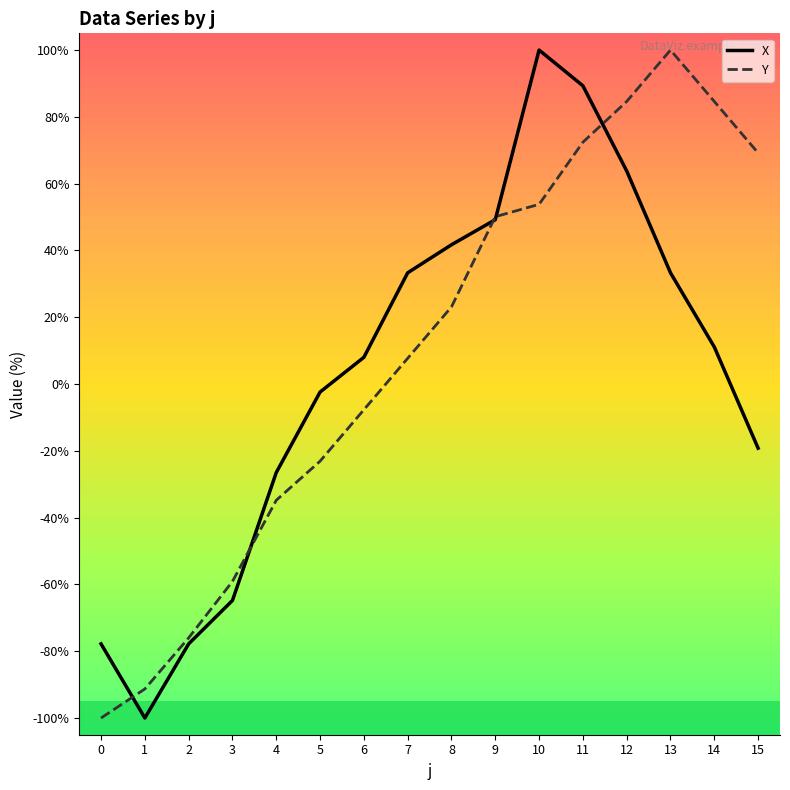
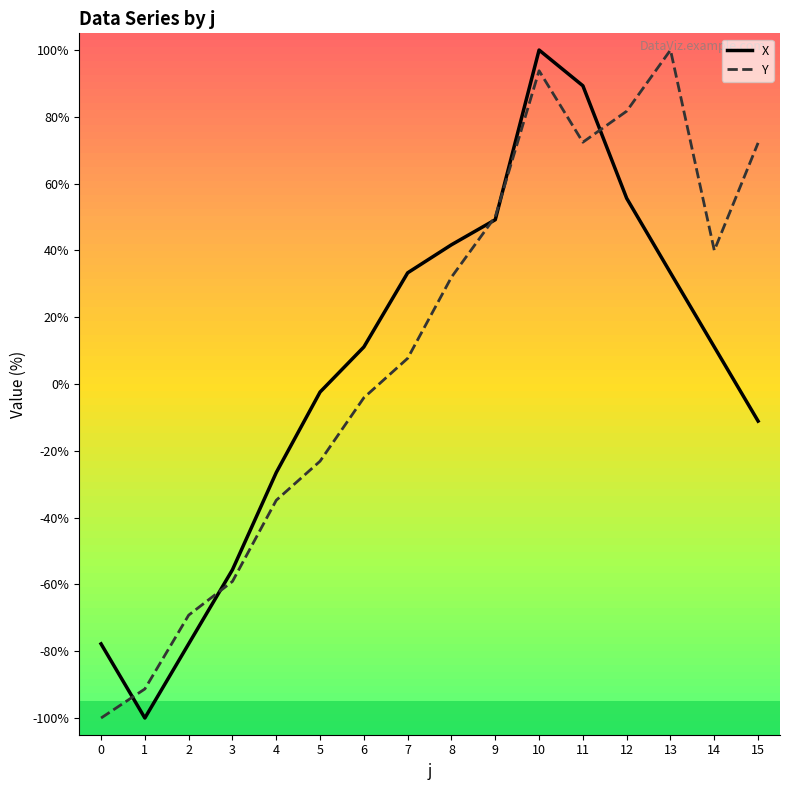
Y, 2: -76% -> -69%
X, 3: -65% -> -56%
X, 6: 8% -> 11%
Y, 6: -8% -> -4%
Y, 8: 23% -> 32%
Y, 10: 54% -> 94%
X, 12: 64% -> 56%
Y, 12: 85% -> 82%
Y, 14: 85% -> 40%
X, 15: -19% -> -11%
Y, 15: 69% -> 72%
